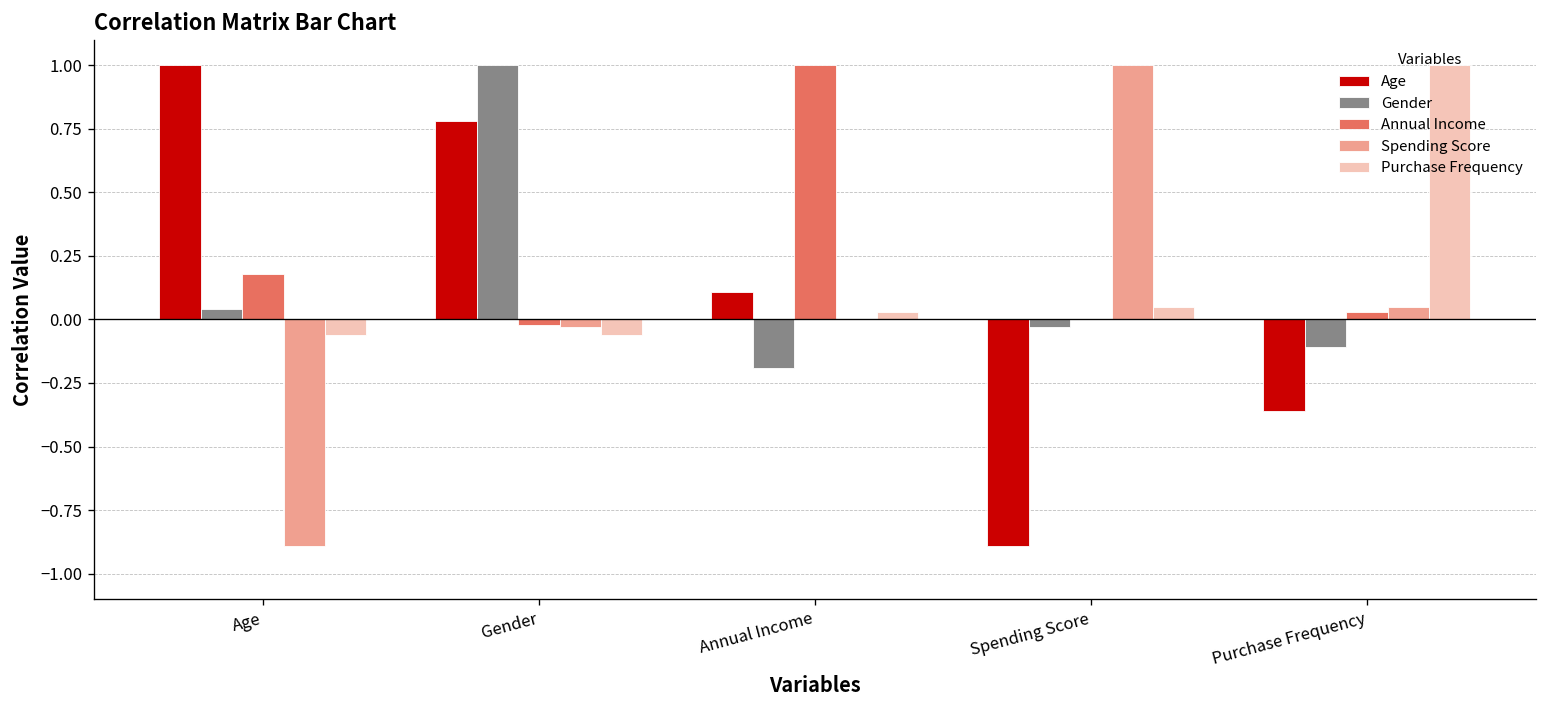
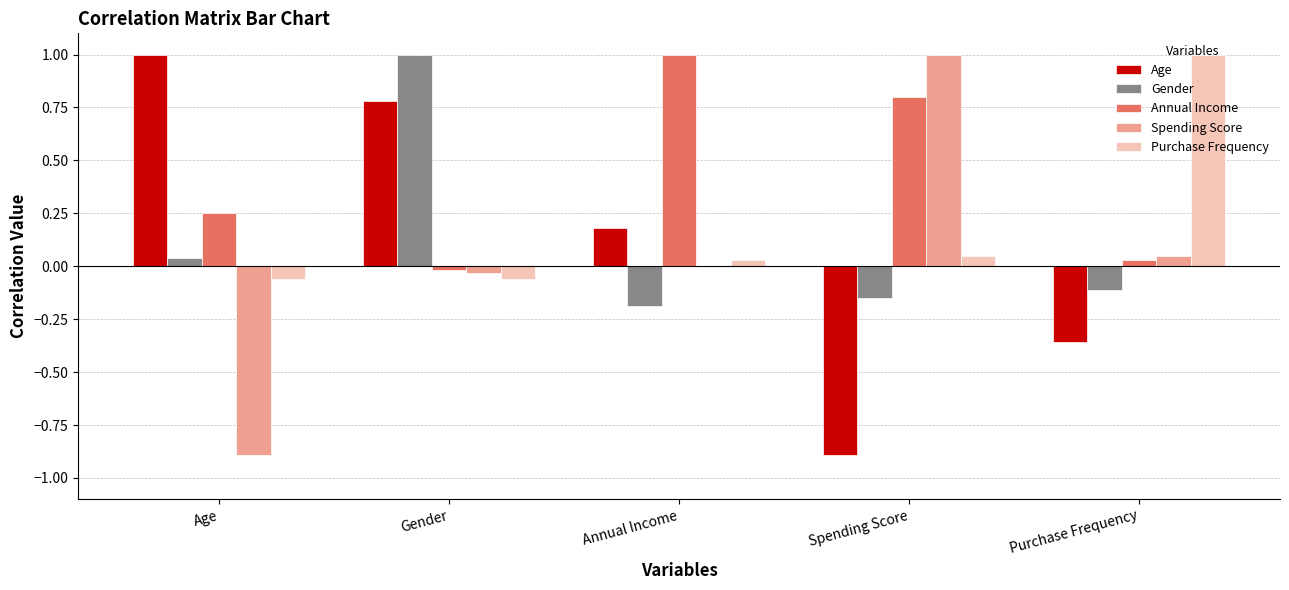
Annual Income, Age: 0.18 -> 0.25
Age, Annual Income: 0.11 -> 0.18
Gender, Spending Score: -0.03 -> -0.15
Annual Income, Spending Score: 0.0 -> 0.8
